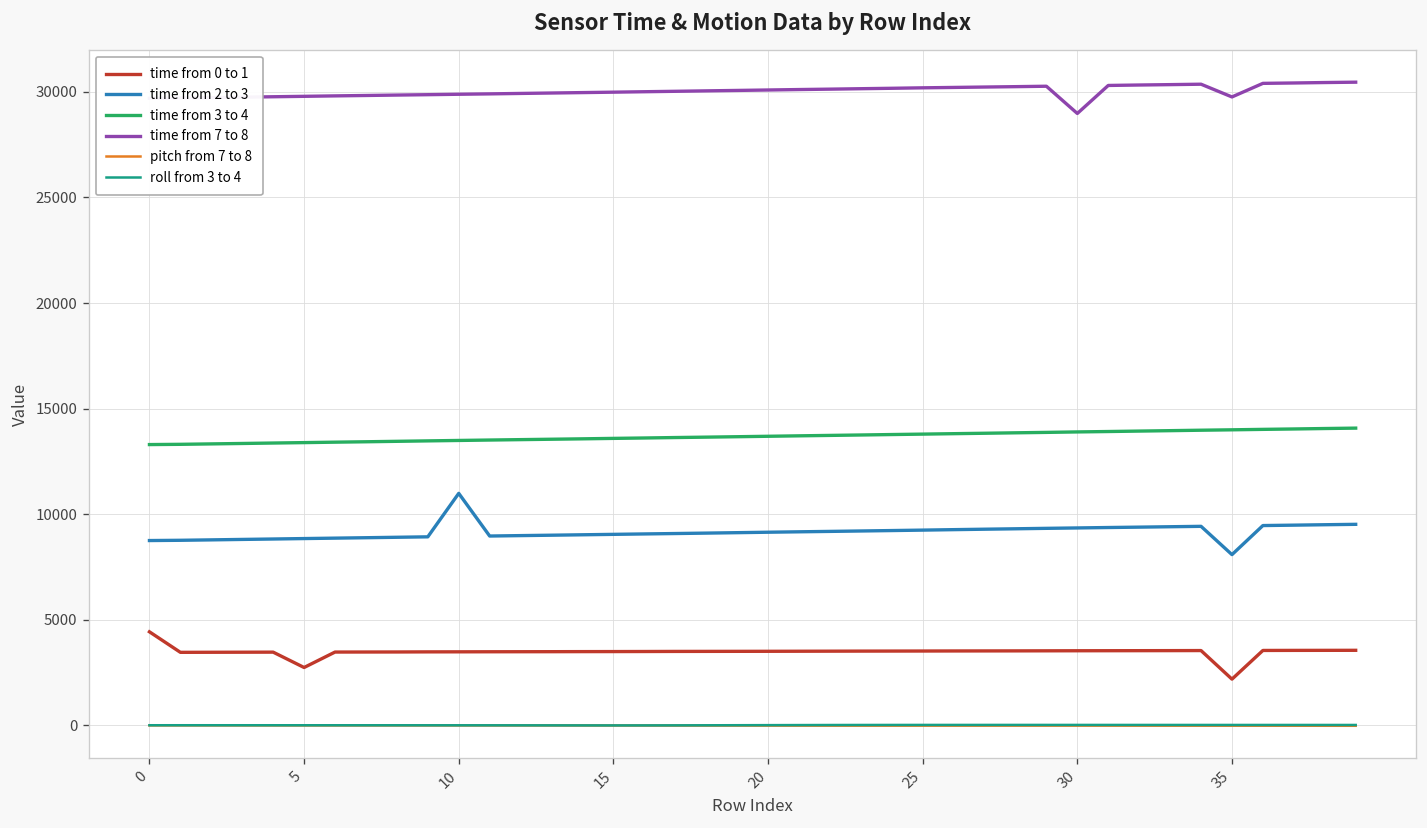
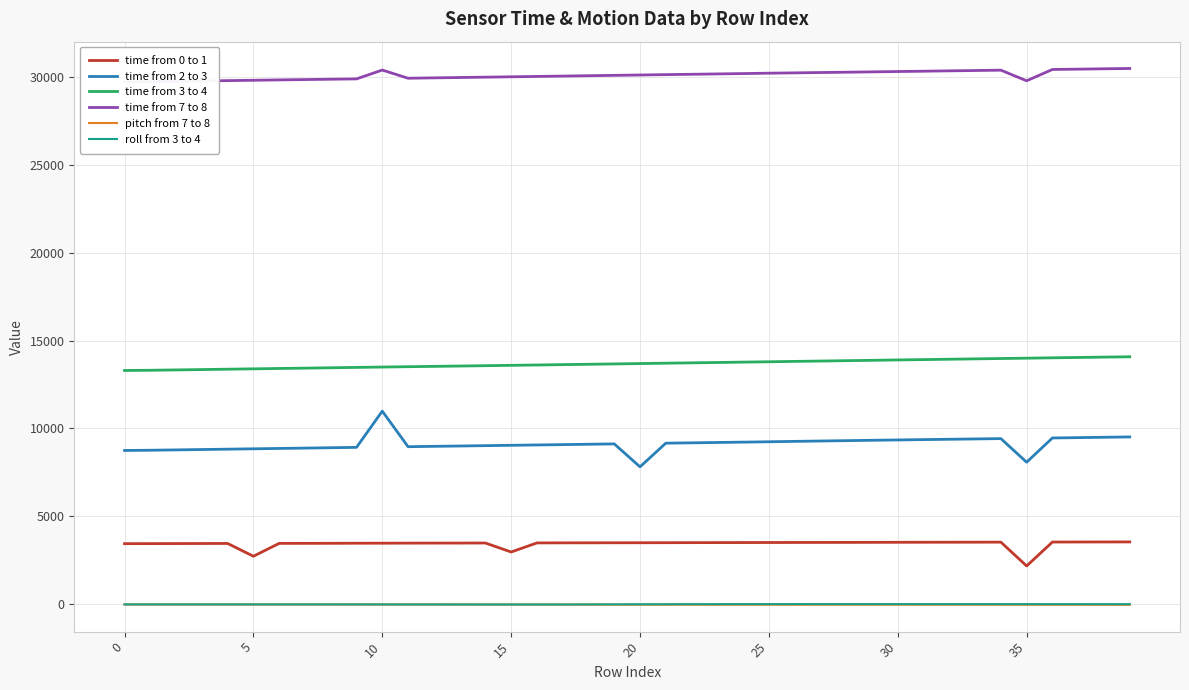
time from 0 to 1, 0: 4400 -> 3500
time from 7 to 8, 10: 29900 -> 30400
time from 0 to 1, 15: 3500 -> 3000
time from 2 to 3, 20: 9100 -> 7800
time from 7 to 8, 30: 29000 -> 30300
